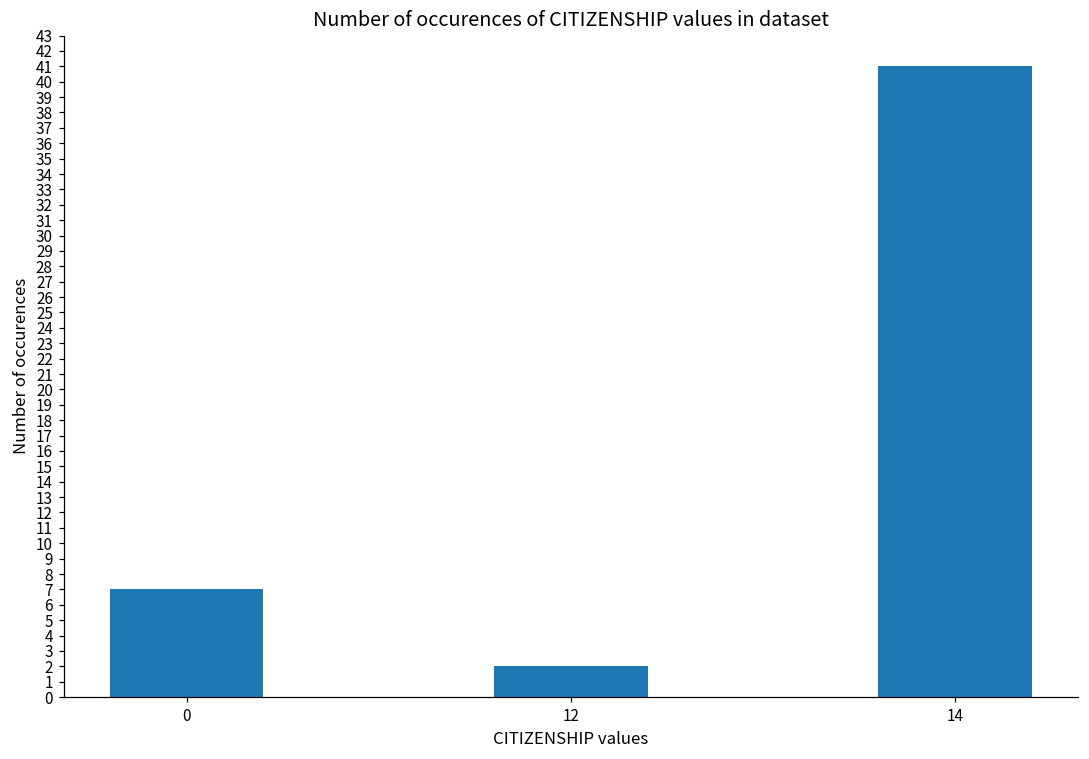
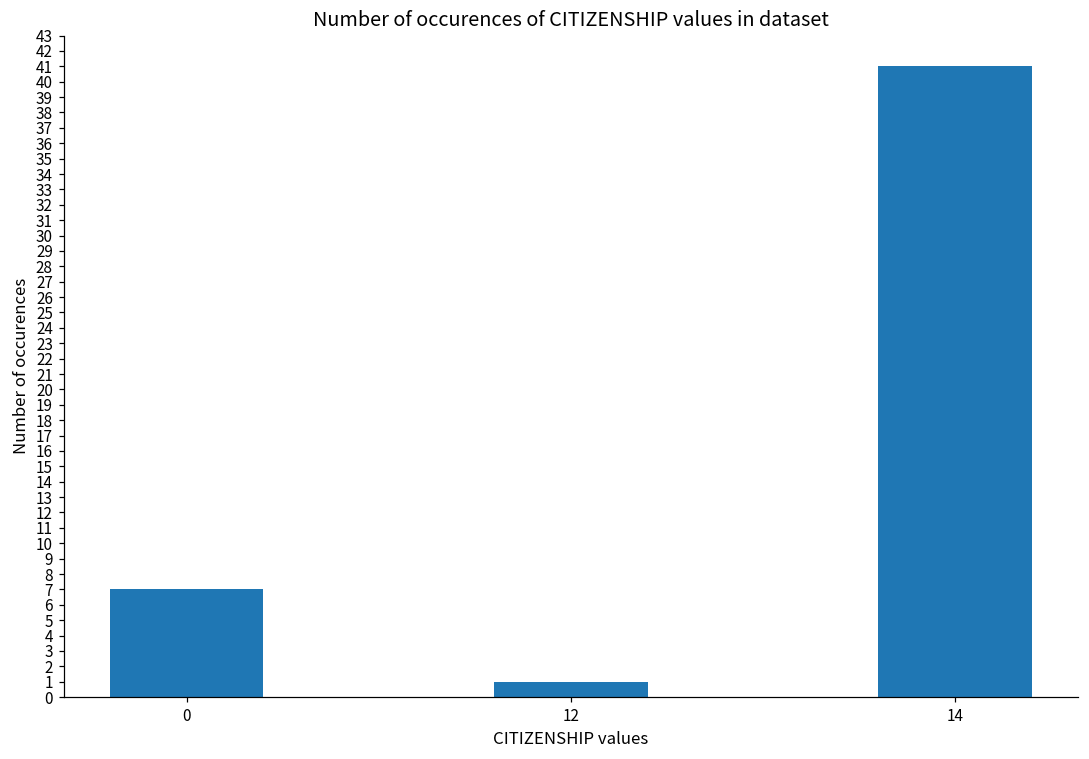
12: 2 -> 1
